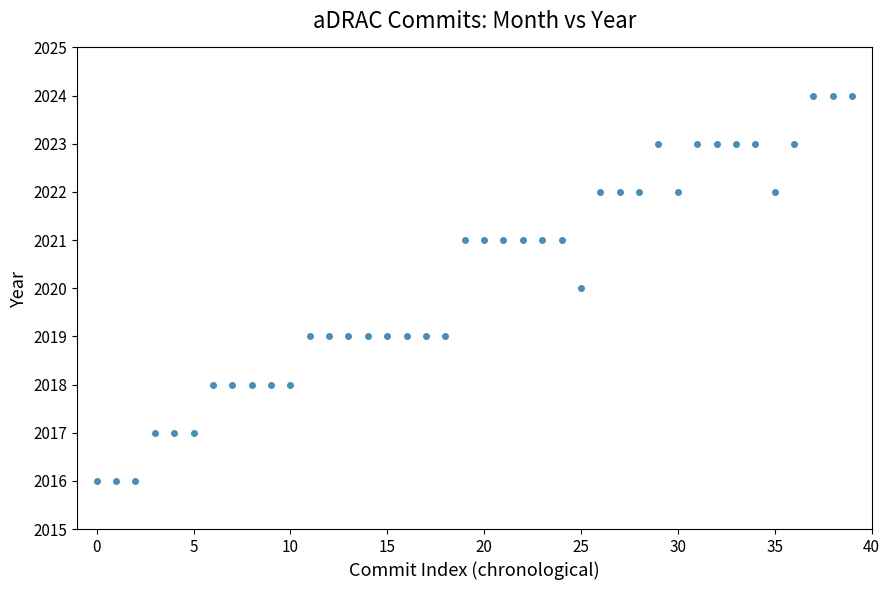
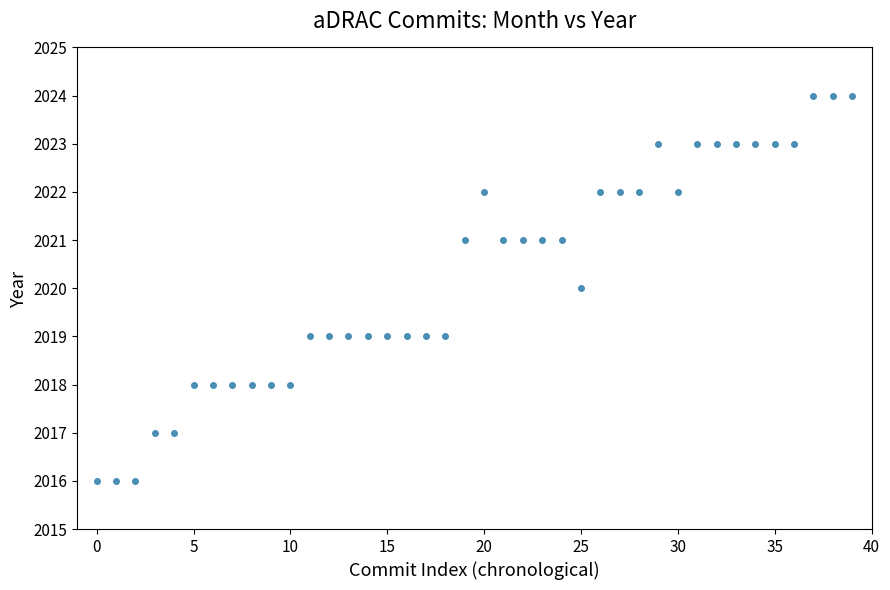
5: 2017 -> 2018
20: 2021 -> 2022
35: 2022 -> 2023
